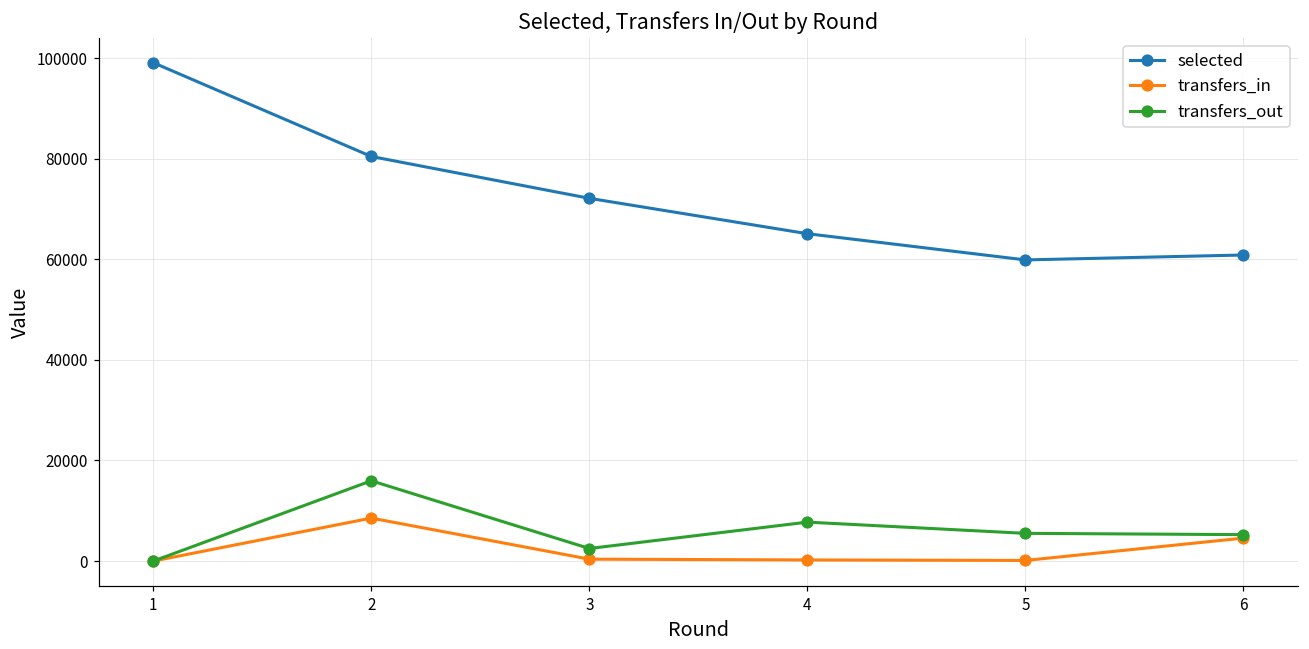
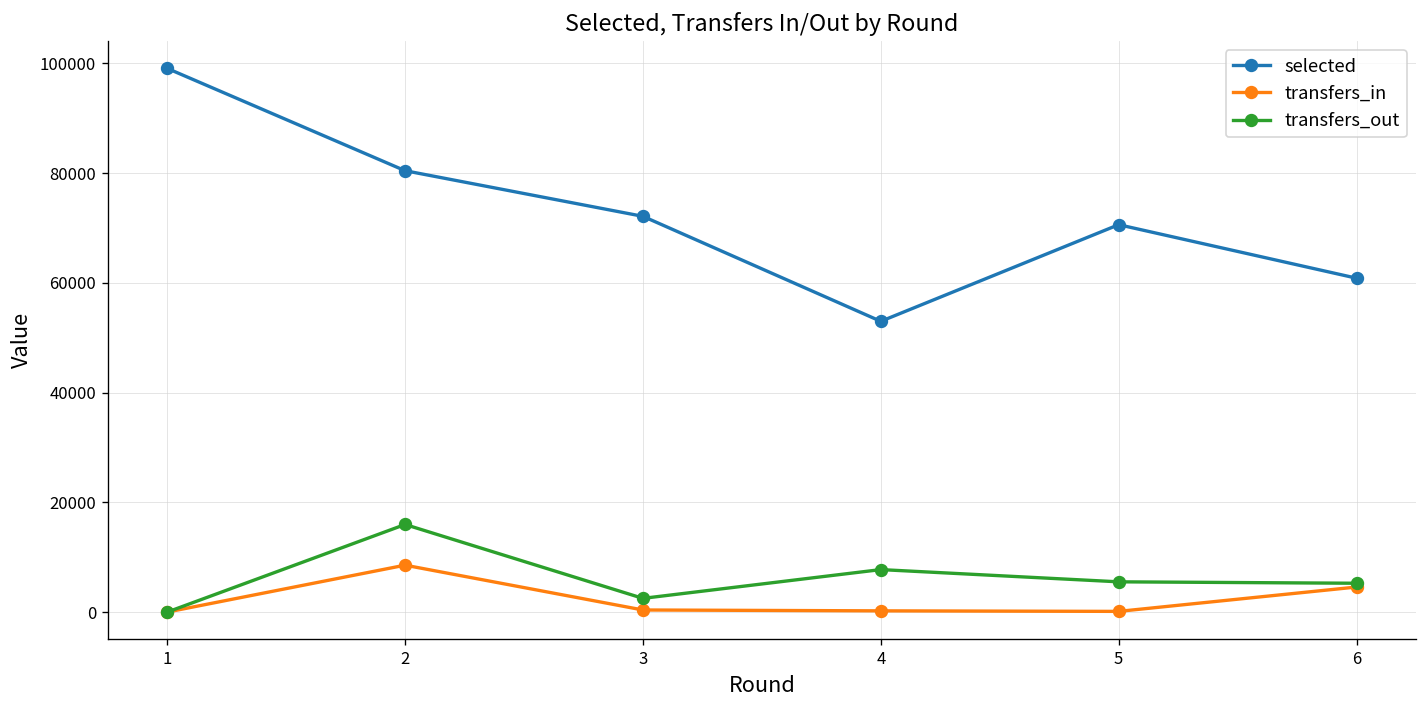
selected, 4: 65000 -> 53000
selected, 5: 60000 -> 71000
